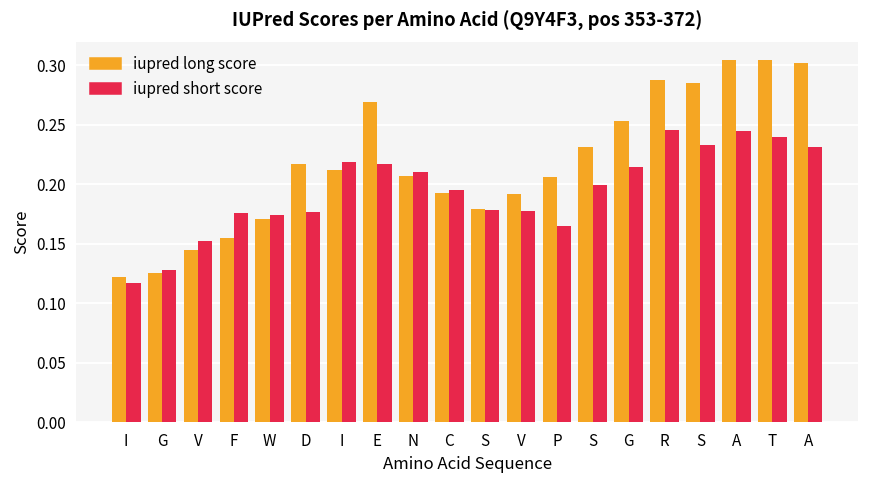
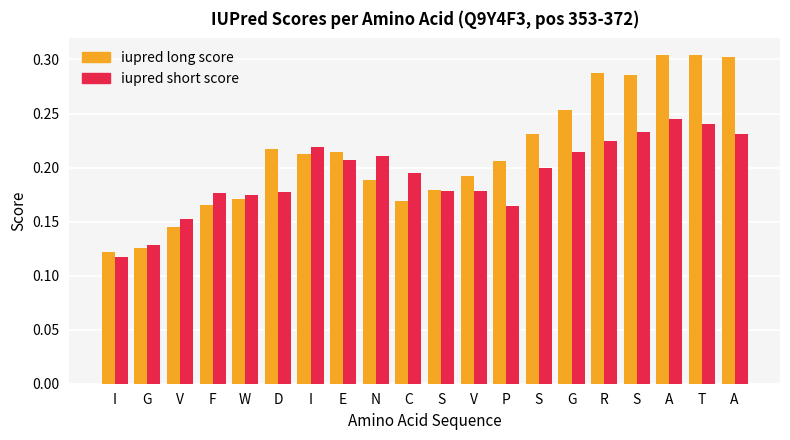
iupred long score, F: 0.155 -> 0.165
iupred long score, E: 0.270 -> 0.214
iupred short score, E: 0.217 -> 0.207
iupred long score, N: 0.207 -> 0.189
iupred long score, C: 0.193 -> 0.169
iupred short score, R: 0.245 -> 0.225
